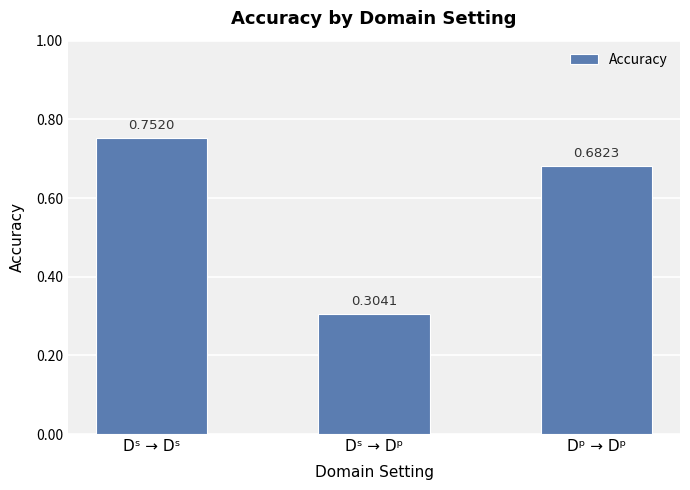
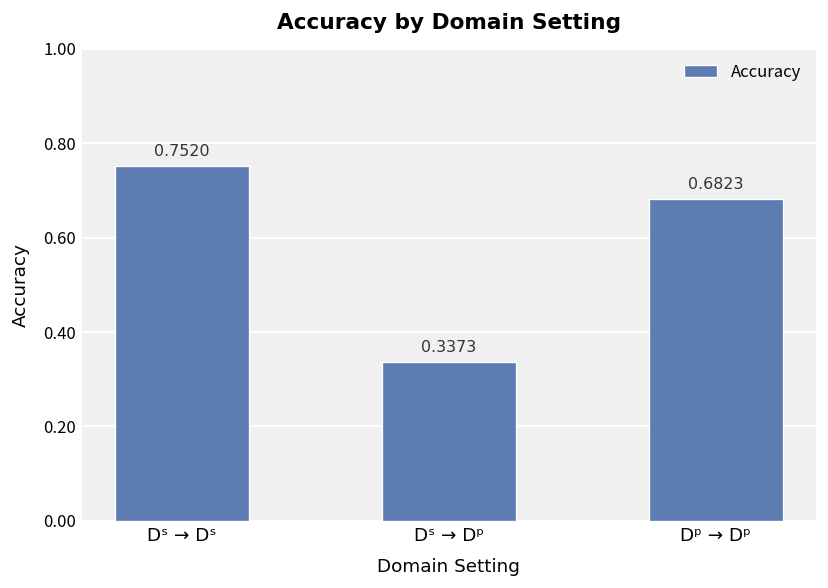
Dˢ → Dᵖ: 0.3041 -> 0.3373
